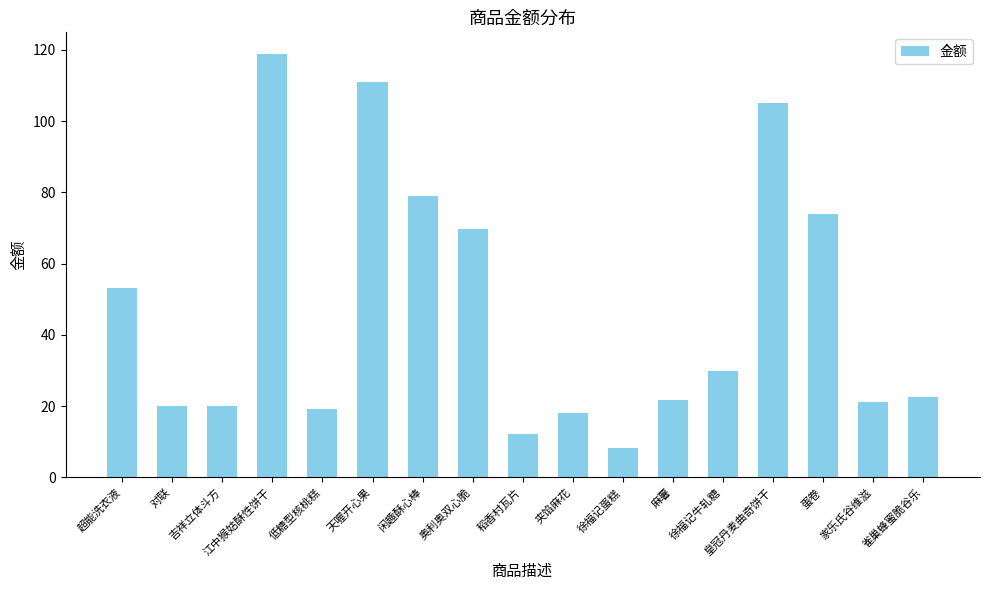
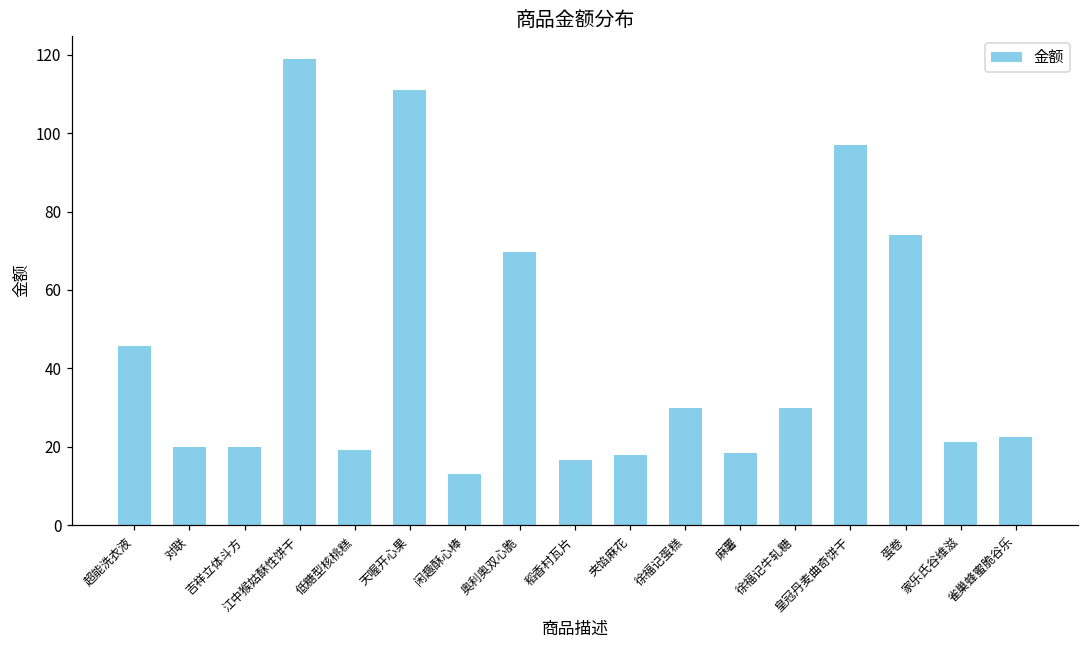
超能洗衣液: 53 -> 46
闲趣酥心棒: 79 -> 13
稻香村瓦片: 12 -> 17
徐福记蛋糕: 8 -> 30
麻薯: 22 -> 19
皇冠丹麦曲奇饼干: 105 -> 97
